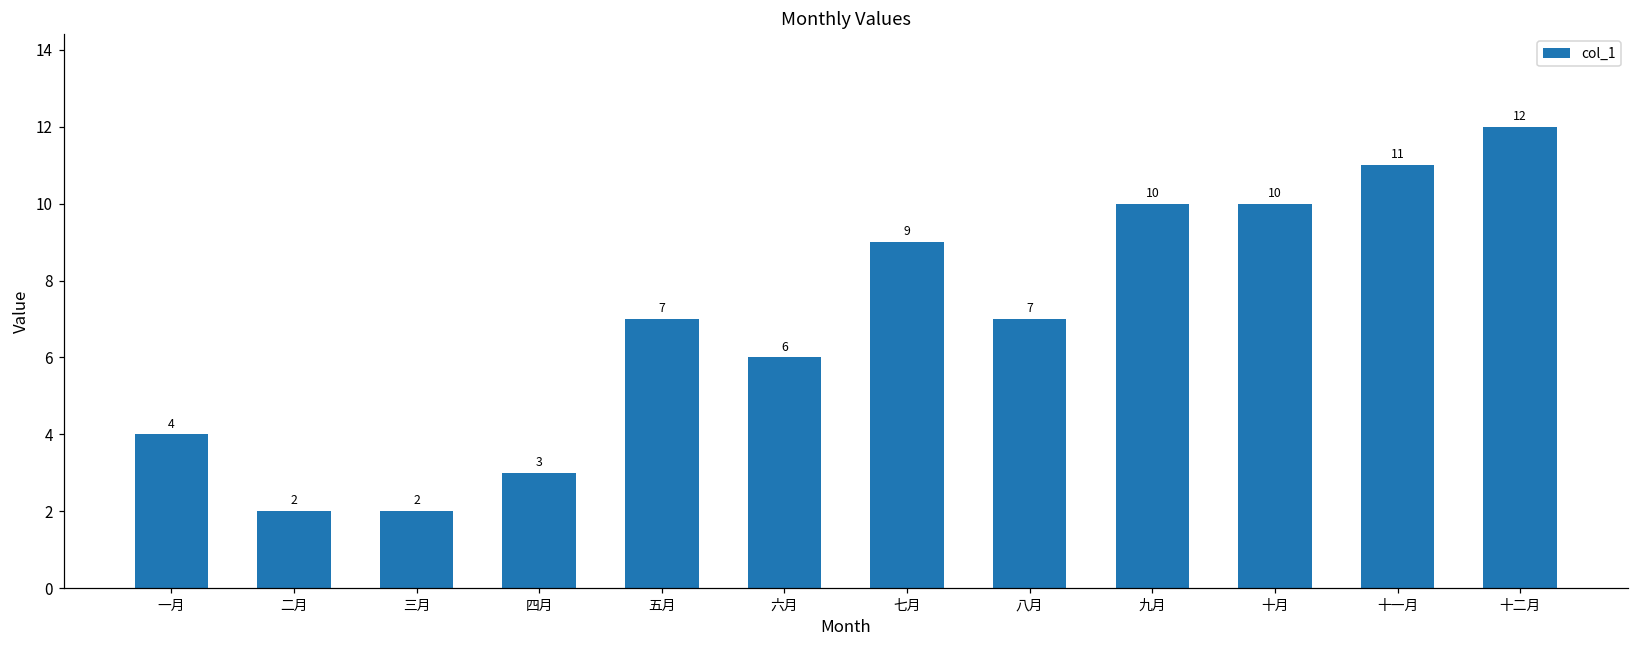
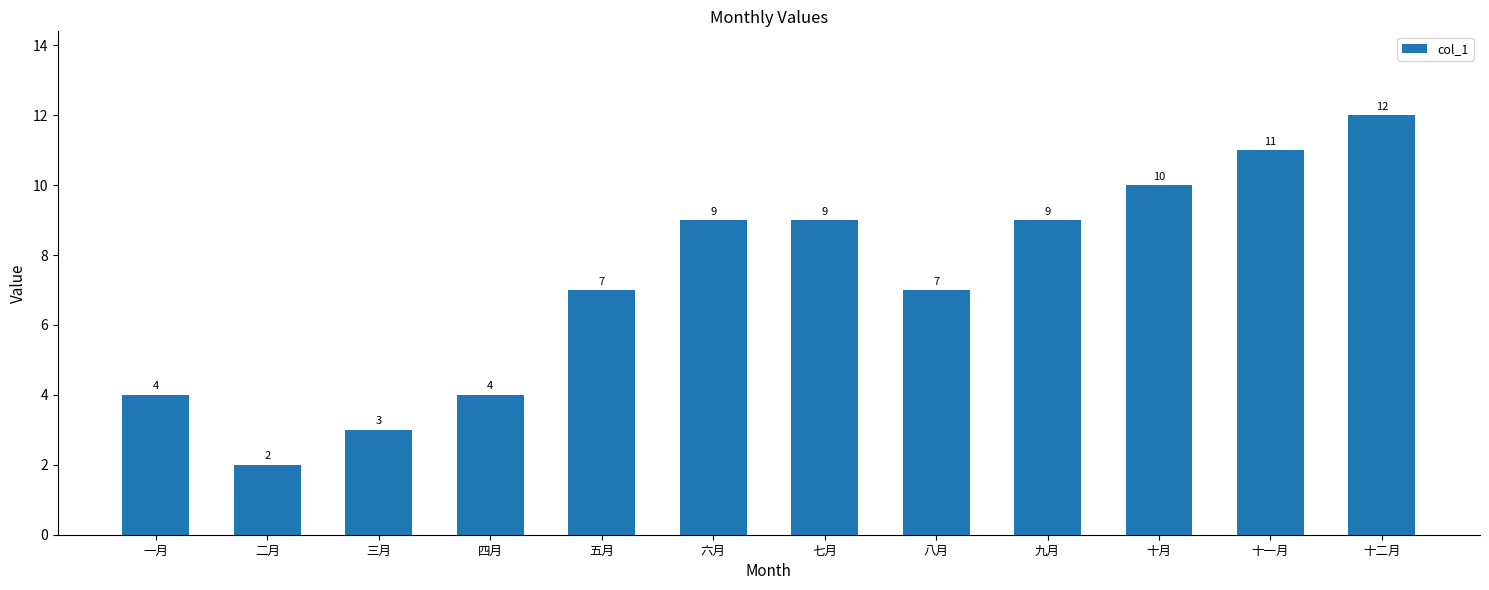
三月: 2 -> 3
四月: 3 -> 4
六月: 6 -> 9
九月: 10 -> 9
